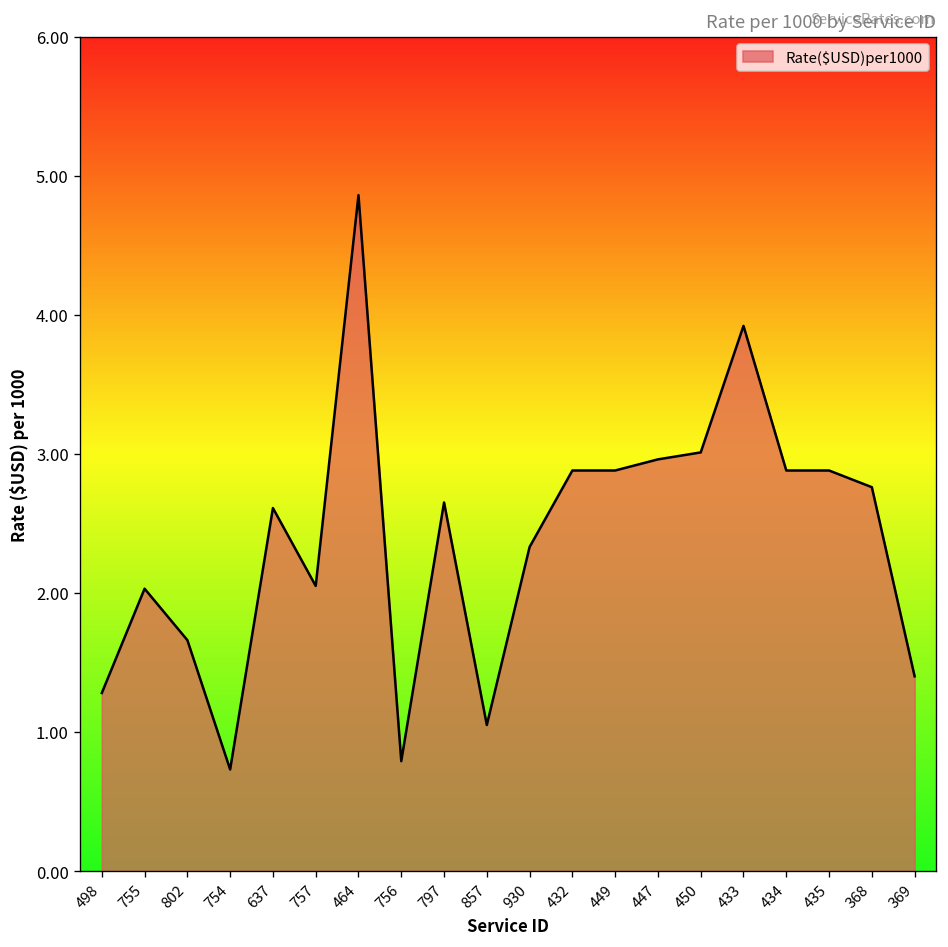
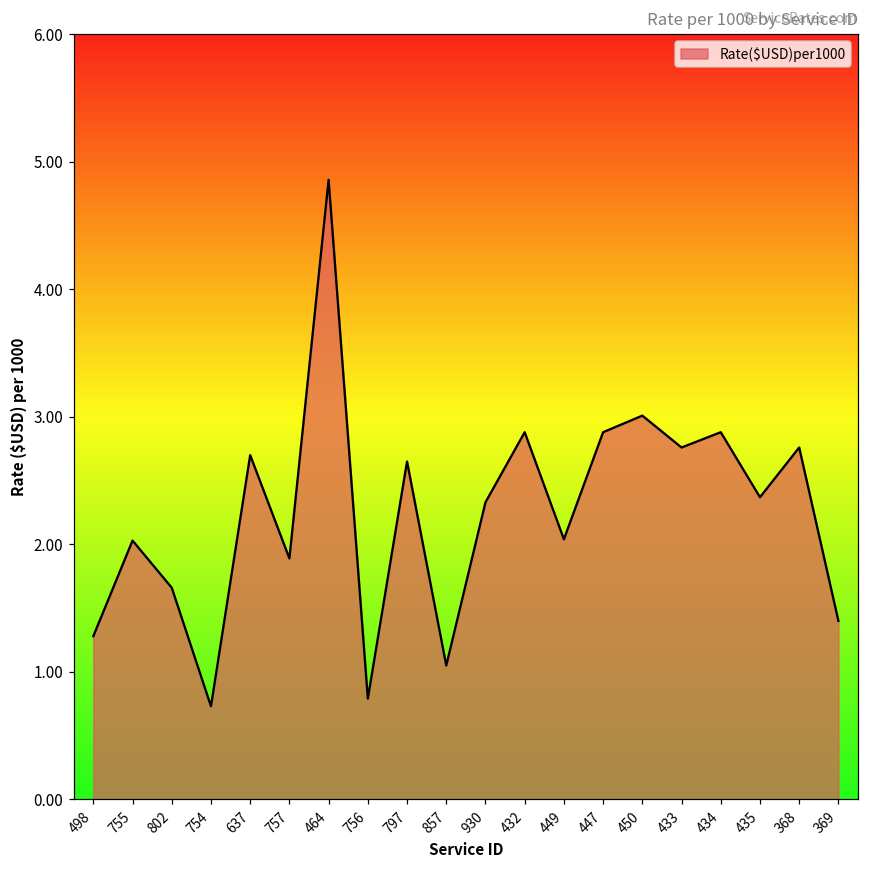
637: 2.61 -> 2.70
757: 2.05 -> 1.89
449: 2.88 -> 2.04
447: 2.96 -> 2.88
433: 3.92 -> 2.76
435: 2.88 -> 2.37
